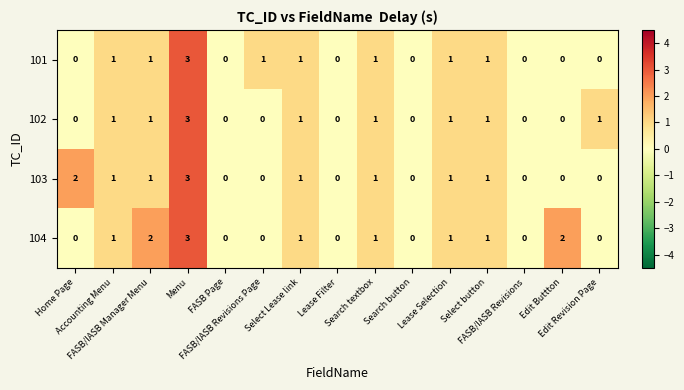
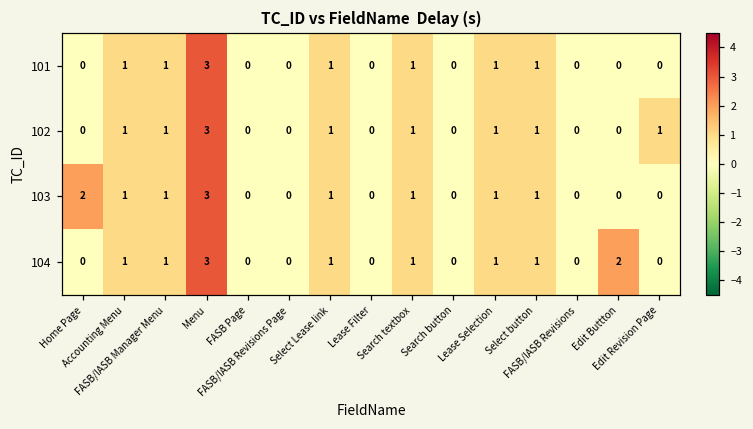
101, FASB/IASB Revisions Page: 1 -> 0
104, FASB/IASB Manager Menu: 2 -> 1
